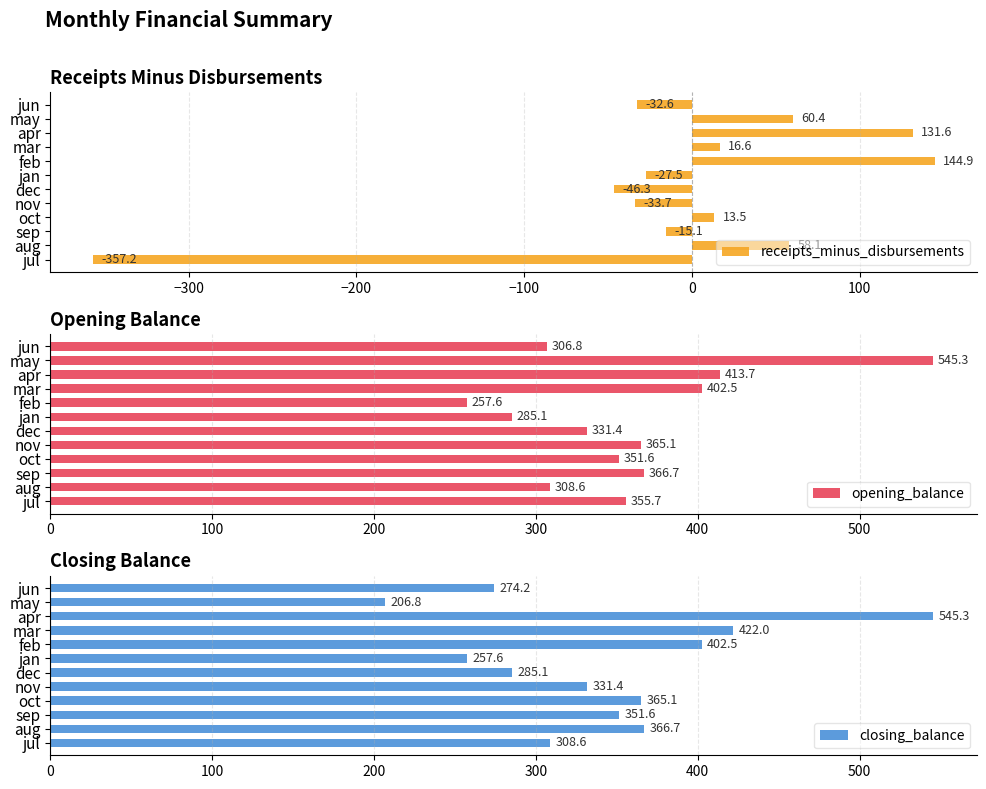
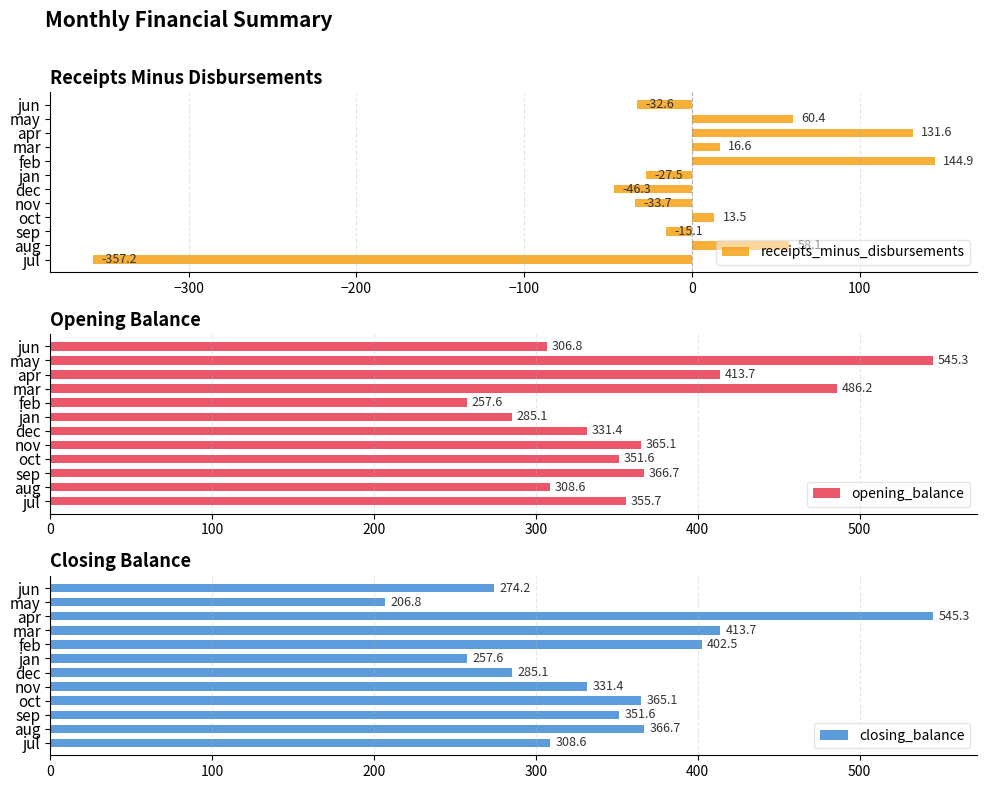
Opening Balance, mar: 402.5 -> 486.2
Closing Balance, mar: 422.0 -> 413.7
